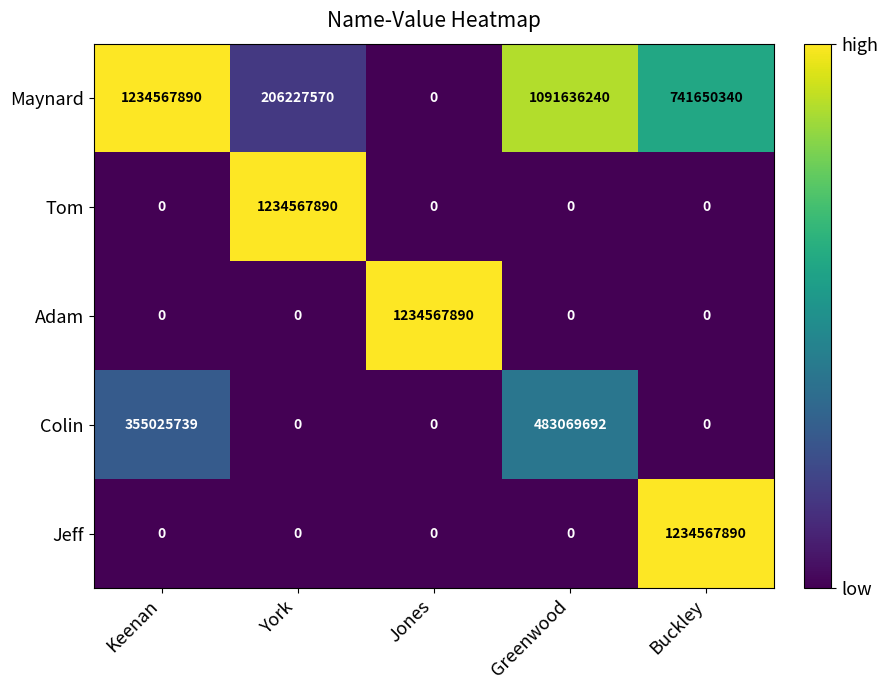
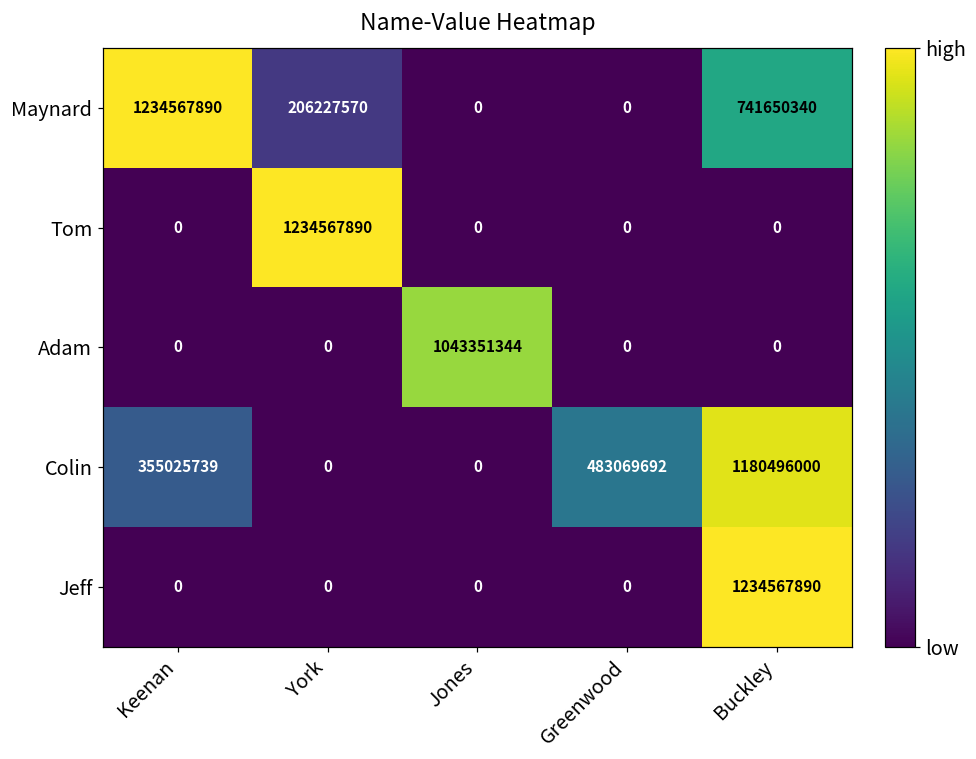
Maynard, Greenwood: 1091636240 -> 0
Adam, Jones: 1234567890 -> 1043351344
Colin, Buckley: 0 -> 1180496000
